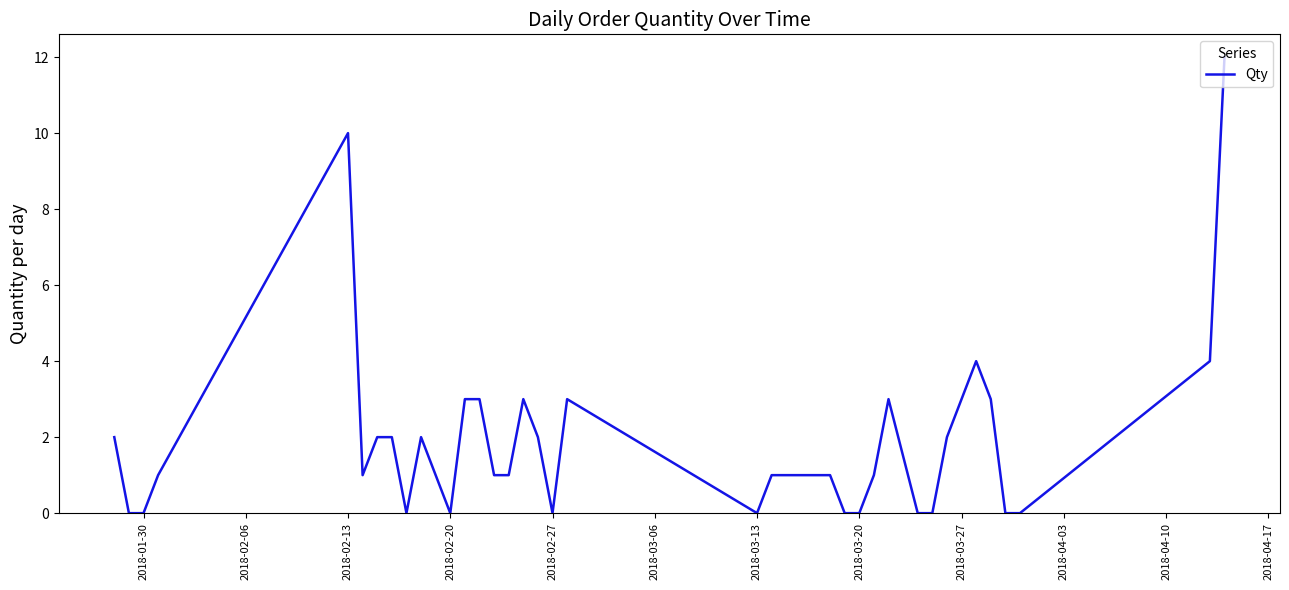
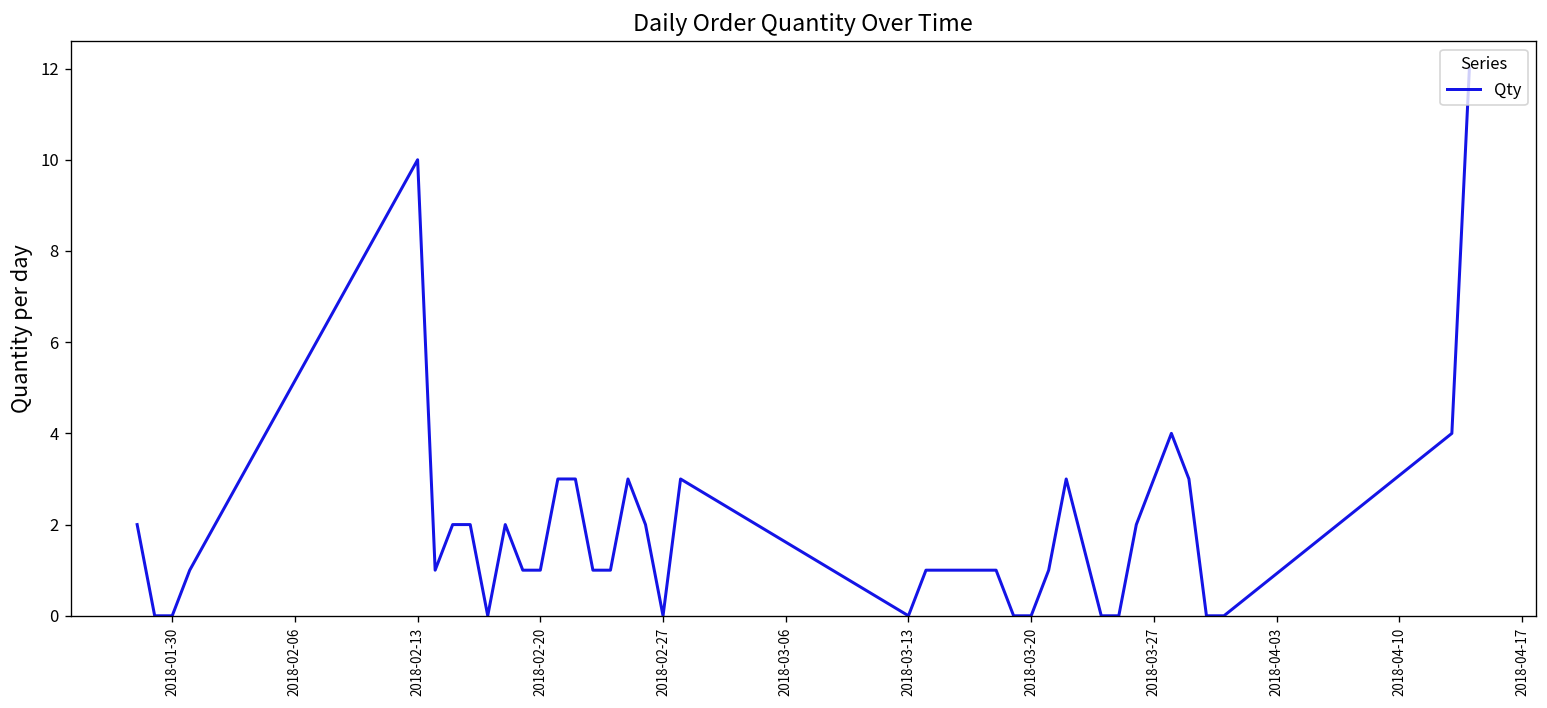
2018-02-20: 0 -> 1
